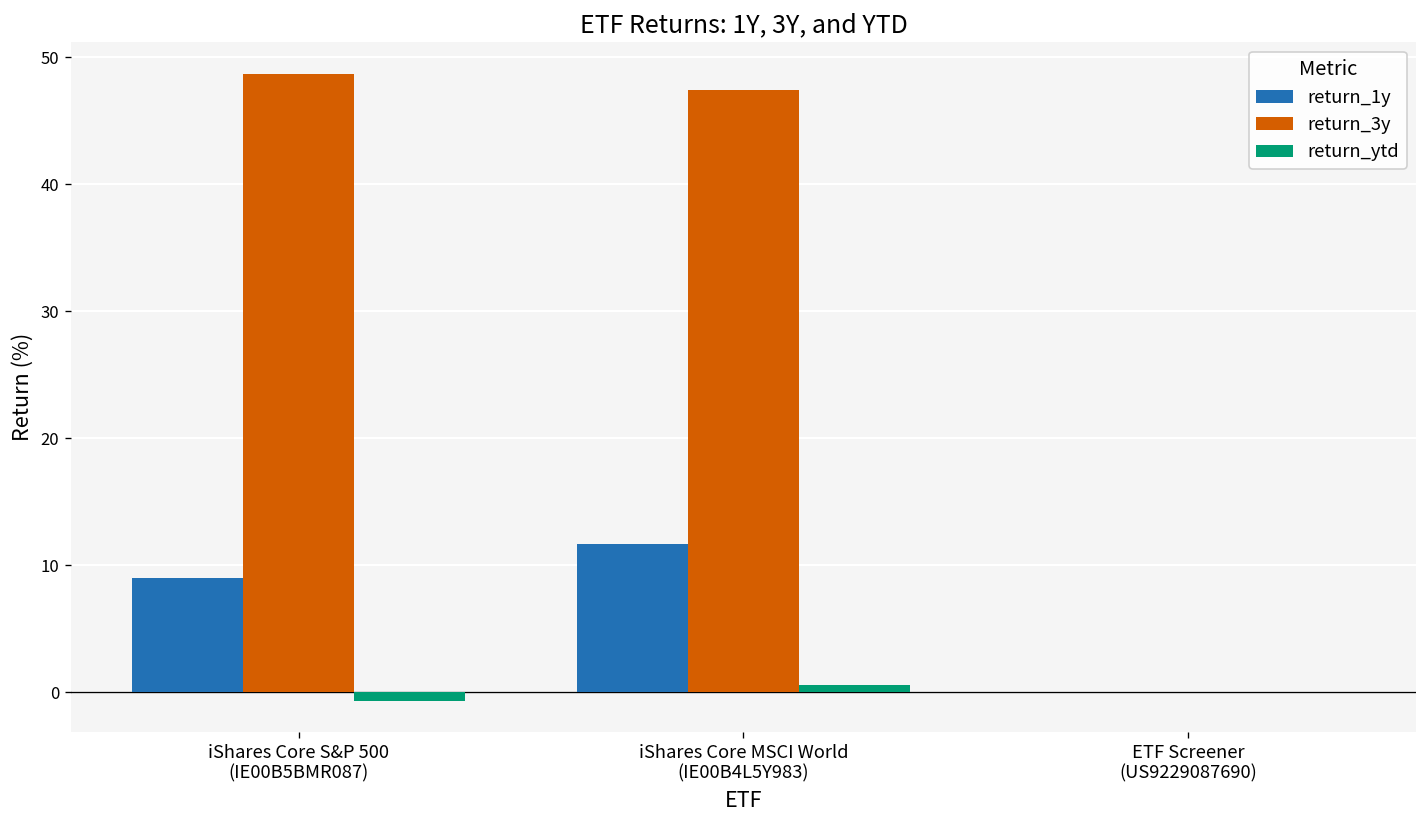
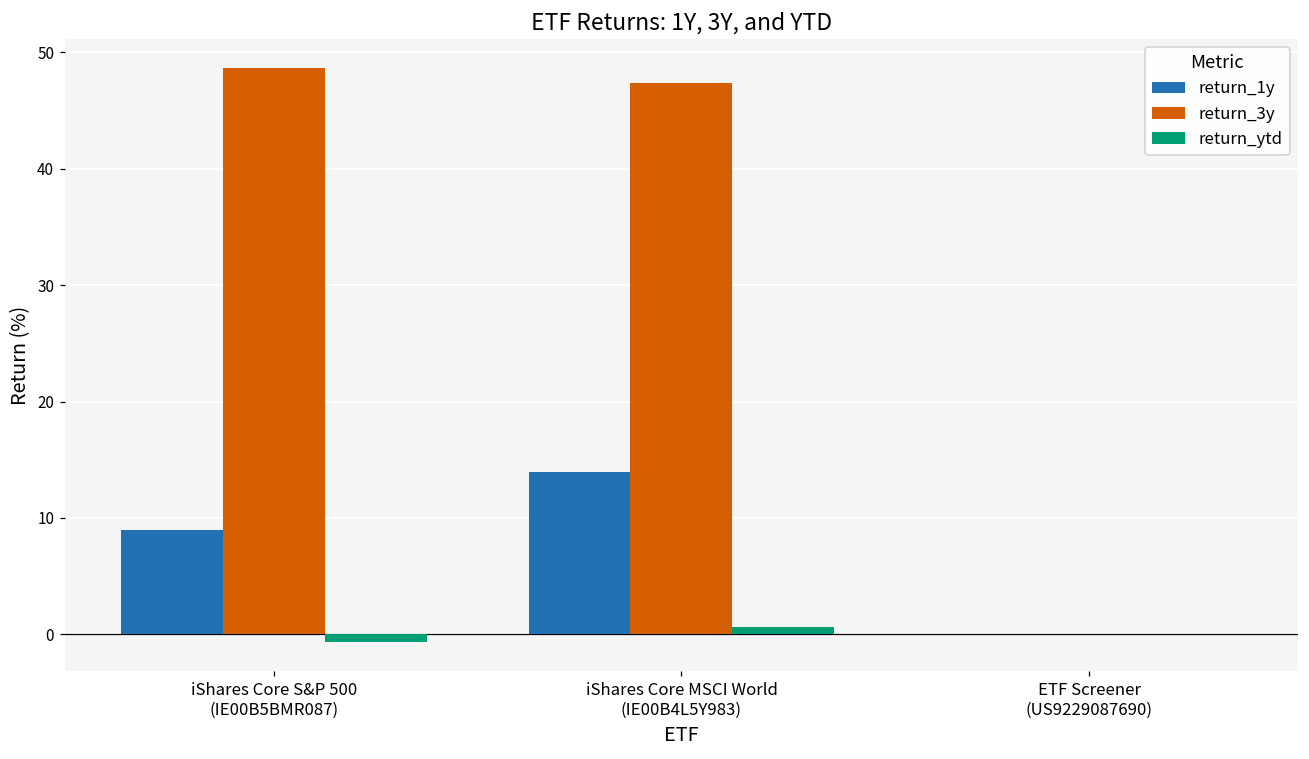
return_1y, iShares Core MSCI World (IE00B4L5Y983): 11.7 -> 14.0
